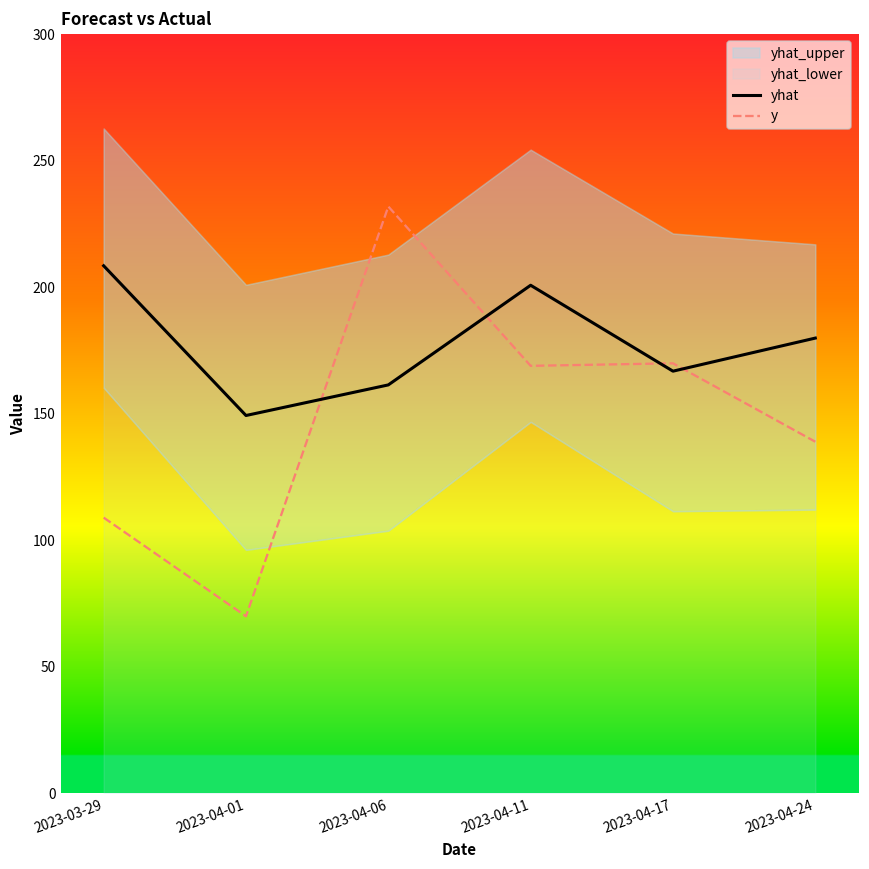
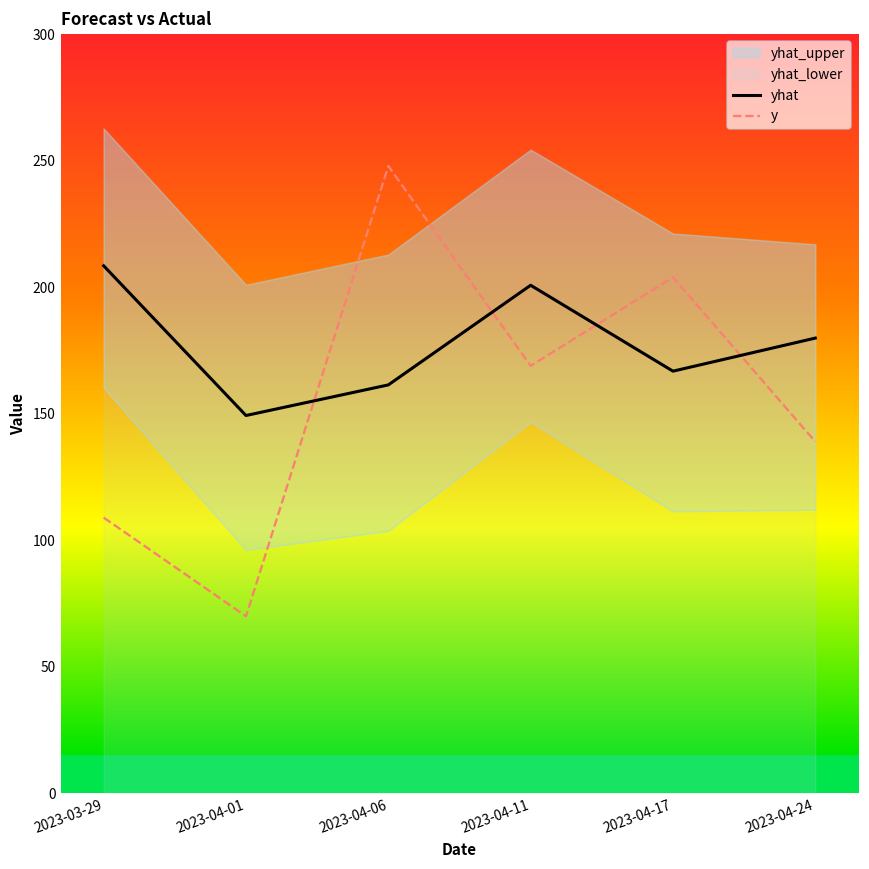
y, 2023-04-06: 232 -> 248
y, 2023-04-17: 170 -> 204
